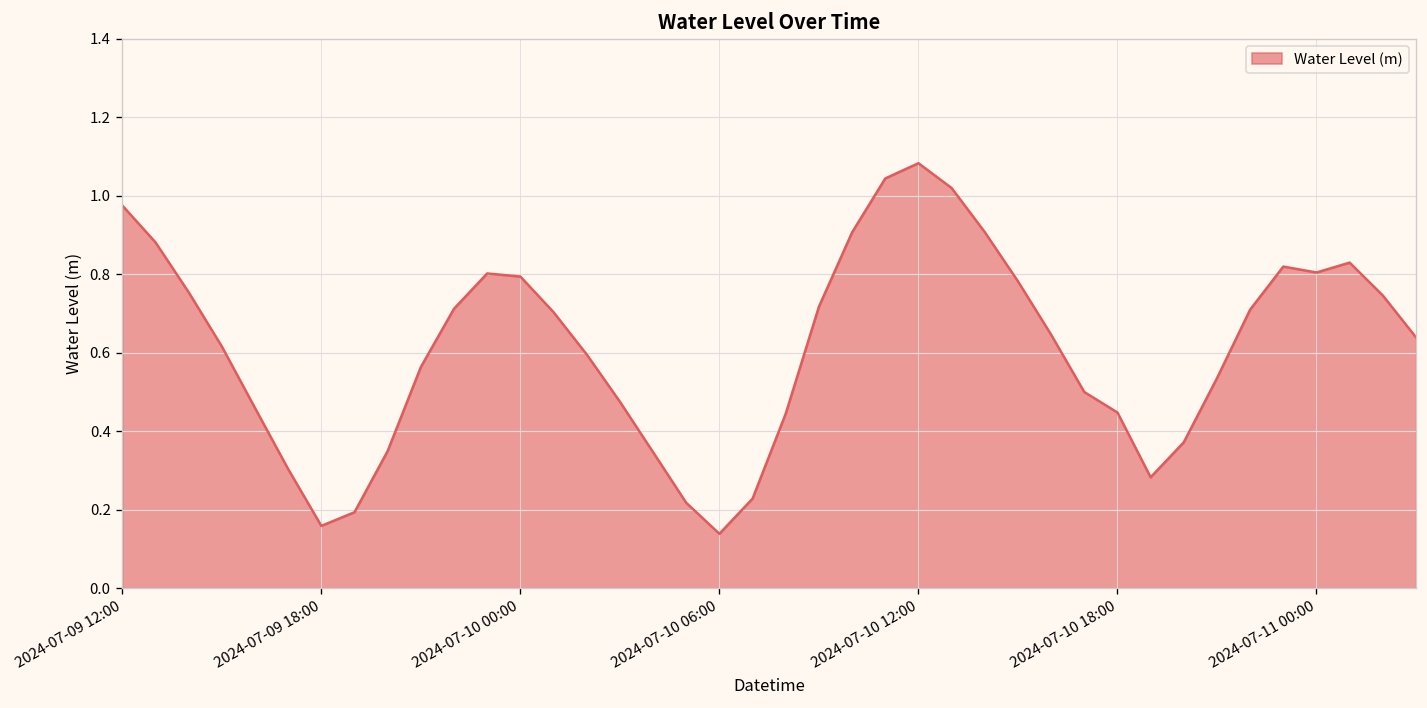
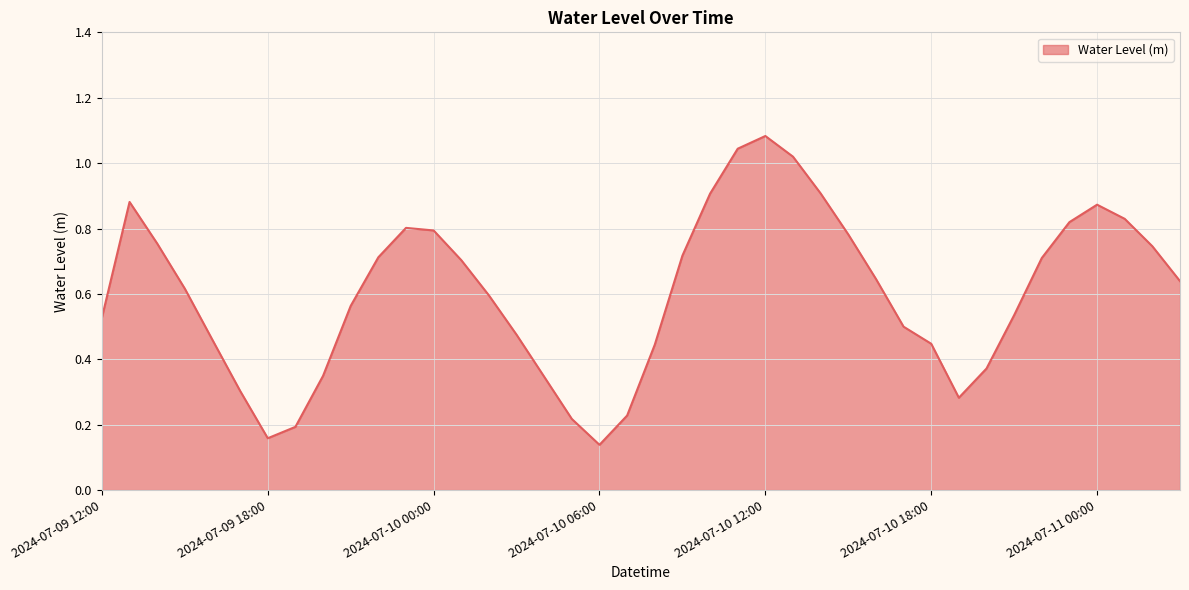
2024-07-09 12:00: 0.98 -> 0.53
2024-07-11 00:00: 0.80 -> 0.87
